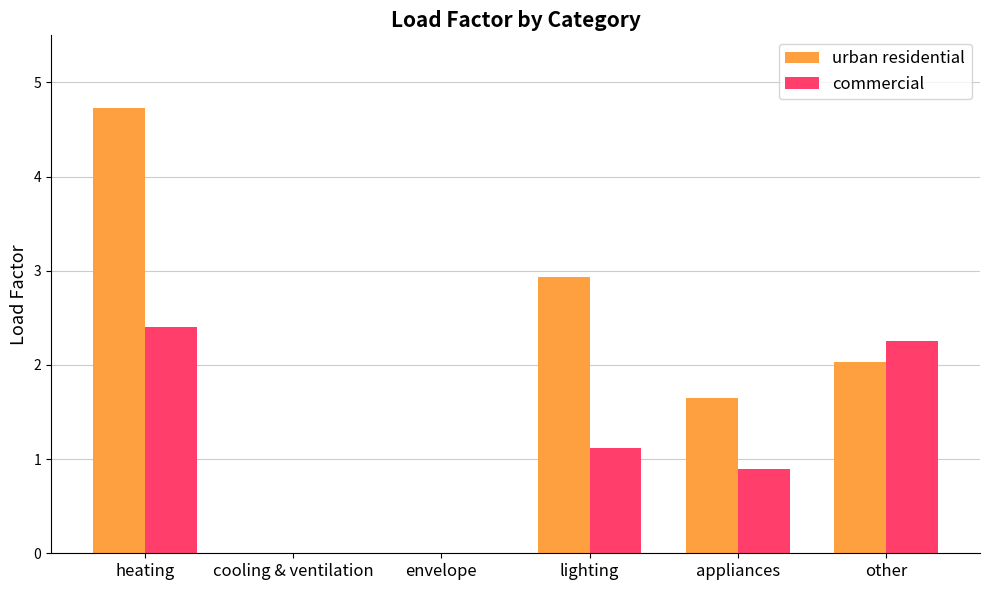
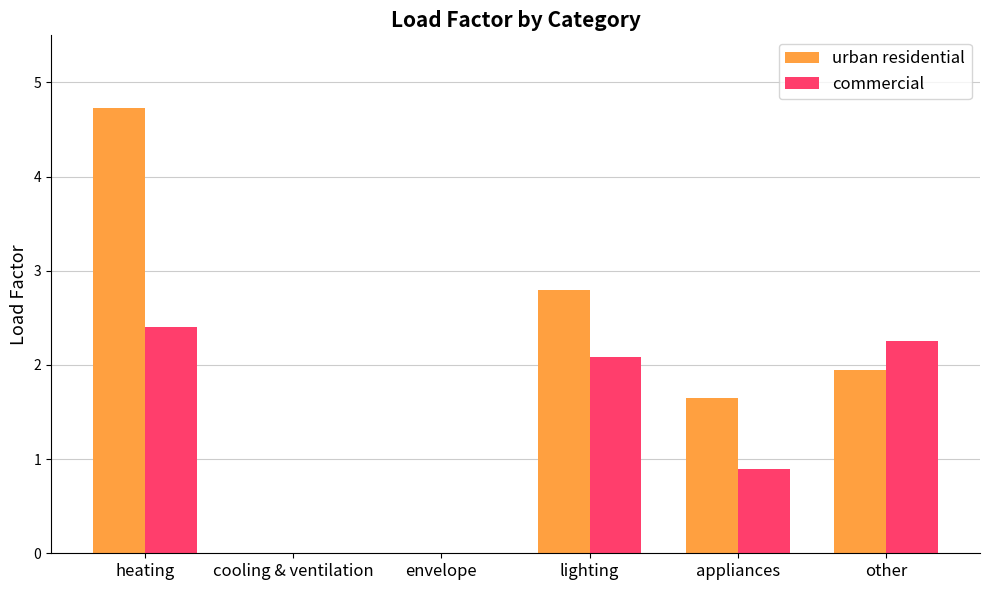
urban residential, lighting: 2.9 -> 2.8
commercial, lighting: 1.1 -> 2.1
urban residential, other: 2.0 -> 1.9
